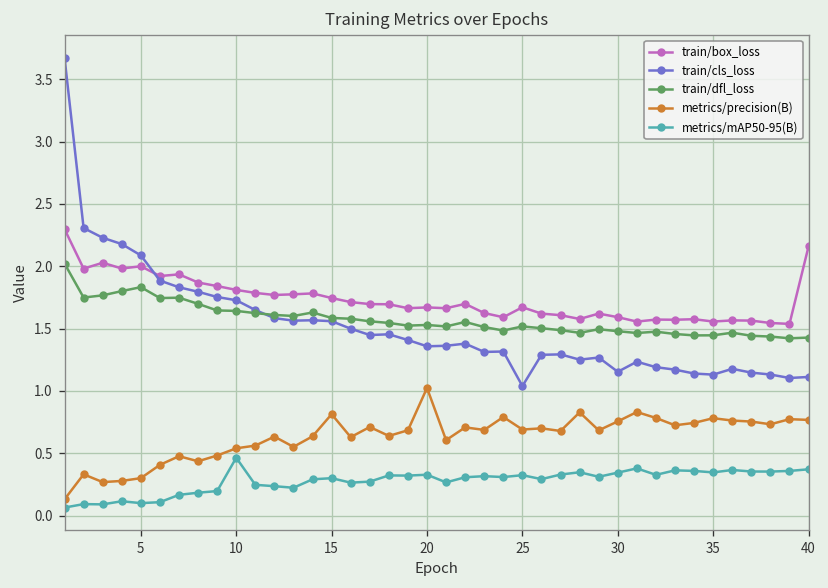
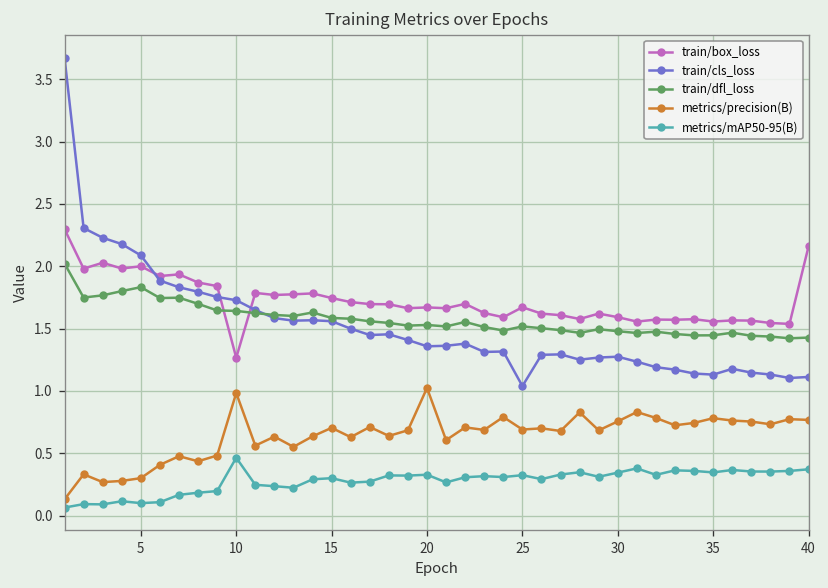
train/box_loss, 10: 1.81 -> 1.27
metrics/precision(B), 10: 0.54 -> 0.98
metrics/precision(B), 15: 0.81 -> 0.70
train/cls_loss, 30: 1.15 -> 1.27
